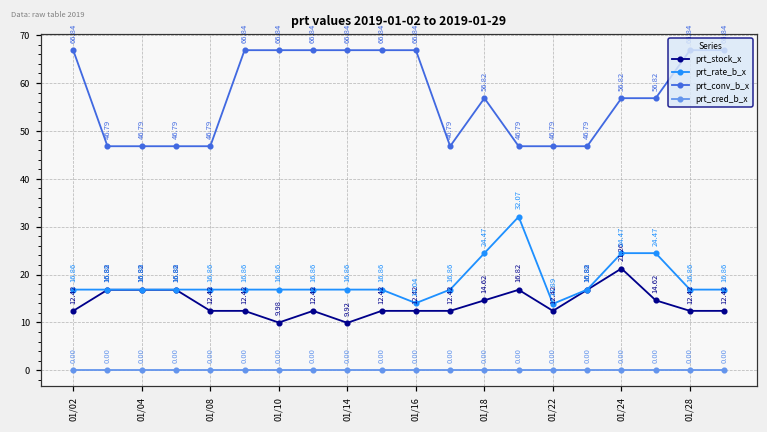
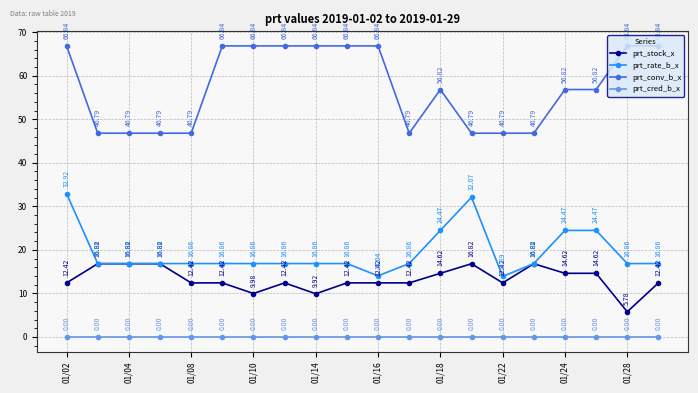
prt_rate_b_x, 01/02: 16.86 -> 32.92
prt_stock_x, 01/24: 21.26 -> 14.62
prt_stock_x, 01/28: 12.42 -> 5.78
